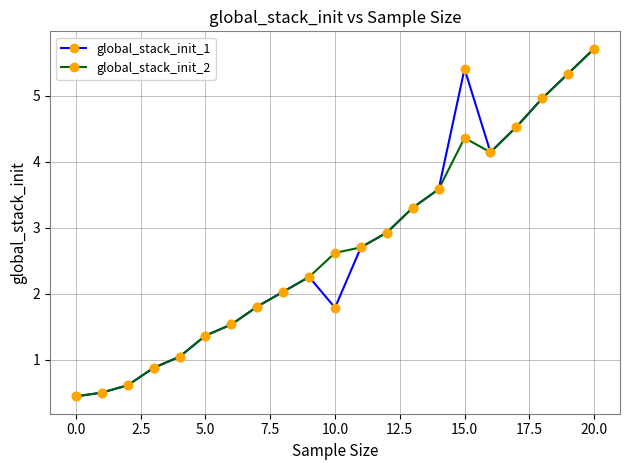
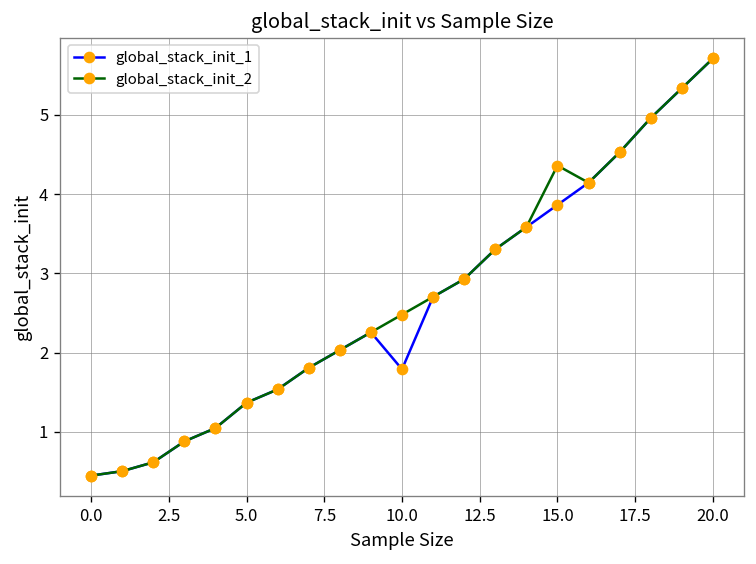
global_stack_init_2, 10.0: 2.6 -> 2.5
global_stack_init_1, 15.0: 5.4 -> 3.9
